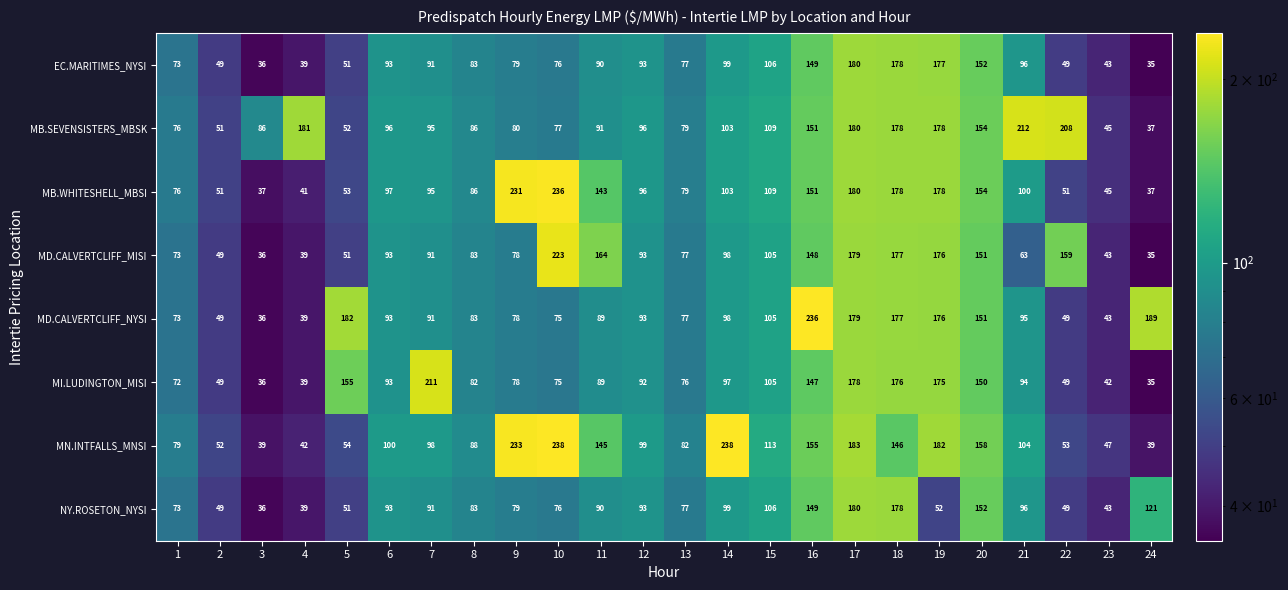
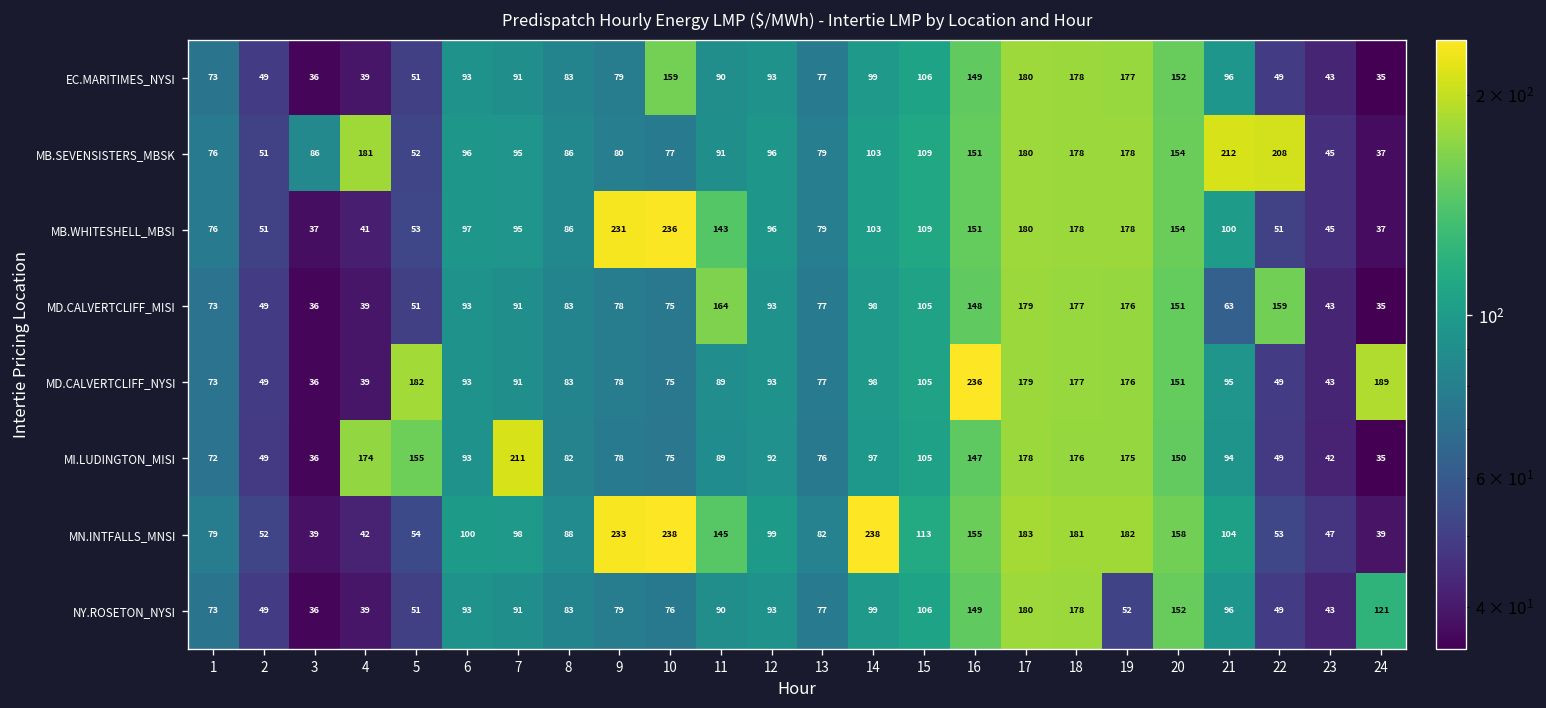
EC.MARITIMES_NYSI, 10: 76 -> 159
MD.CALVERTCLIFF_MISI, 10: 223 -> 75
MI.LUDINGTON_MISI, 4: 39 -> 174
MN.INTFALLS_MNSI, 18: 146 -> 181
